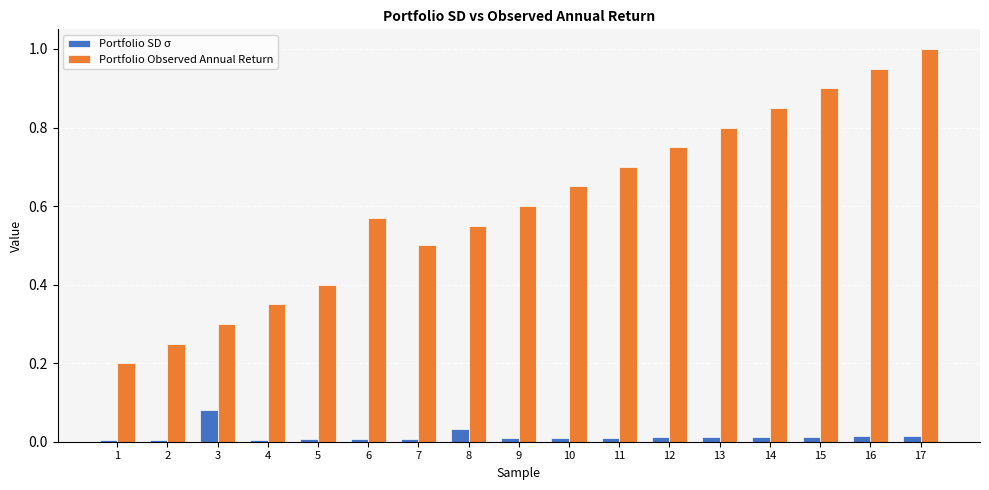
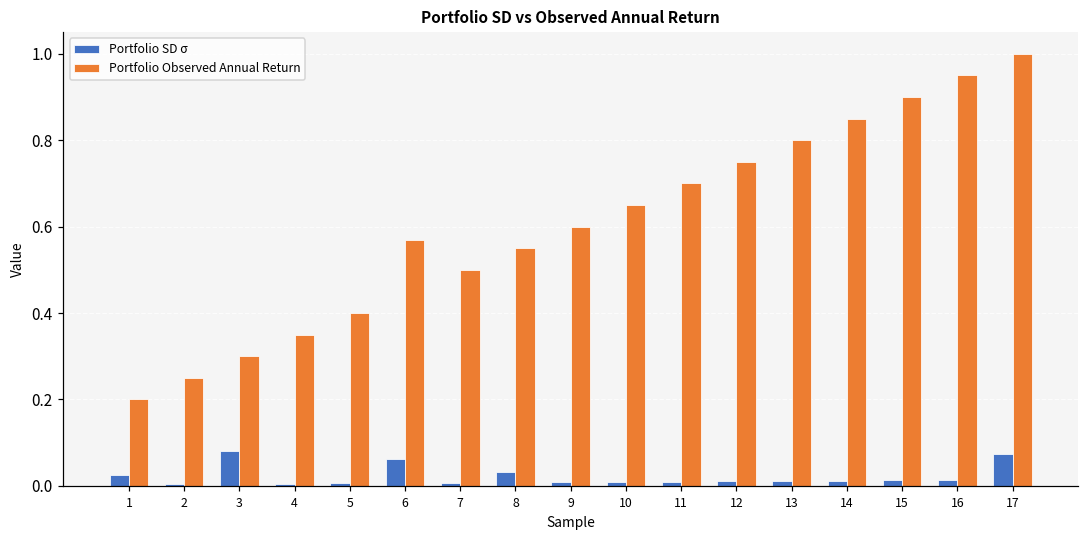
Portfolio SD σ, 1: 0.00 -> 0.02
Portfolio SD σ, 6: 0.01 -> 0.06
Portfolio SD σ, 17: 0.01 -> 0.07
